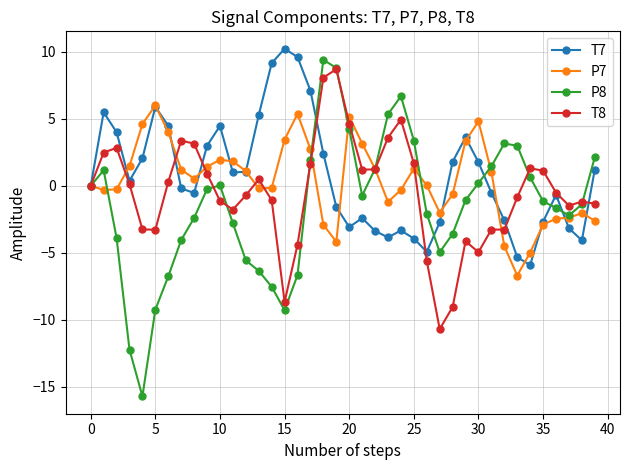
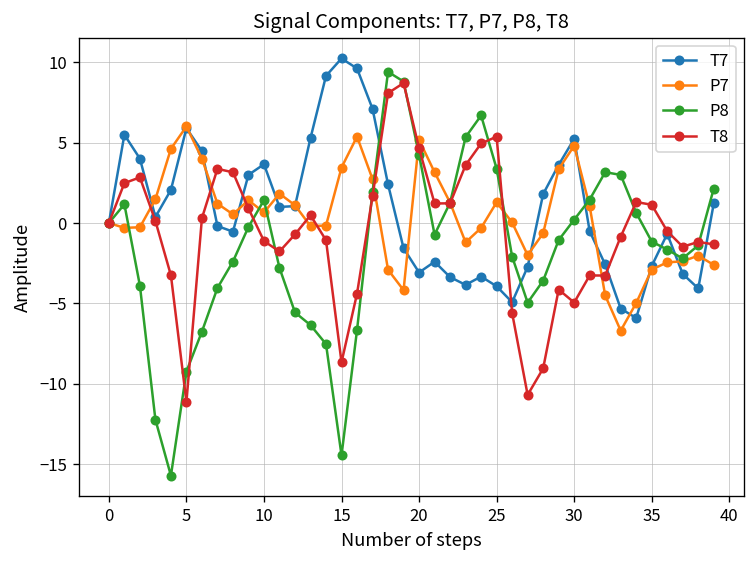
T8, 5: -3.3 -> -11.1
T7, 10: 4.5 -> 3.7
P7, 10: 2.0 -> 0.7
P8, 10: 0.0 -> 1.4
P8, 15: -9.3 -> -14.5
T8, 25: 1.7 -> 5.4
T7, 30: 1.8 -> 5.2
